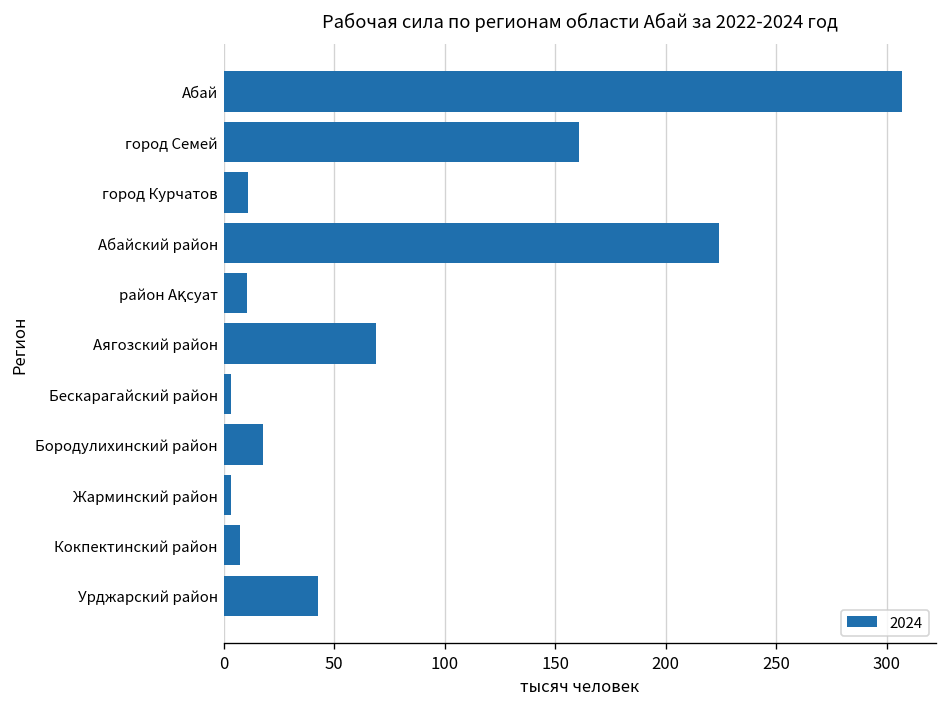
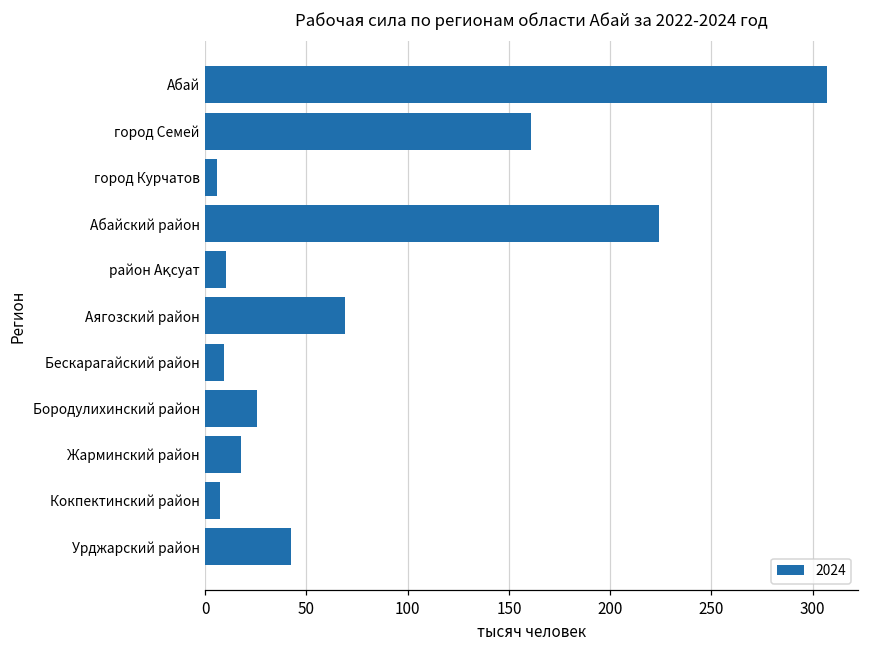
город Курчатов: 11 -> 6
Бескарагайский район: 3 -> 9
Бородулихинский район: 18 -> 26
Жарминский район: 3 -> 18
